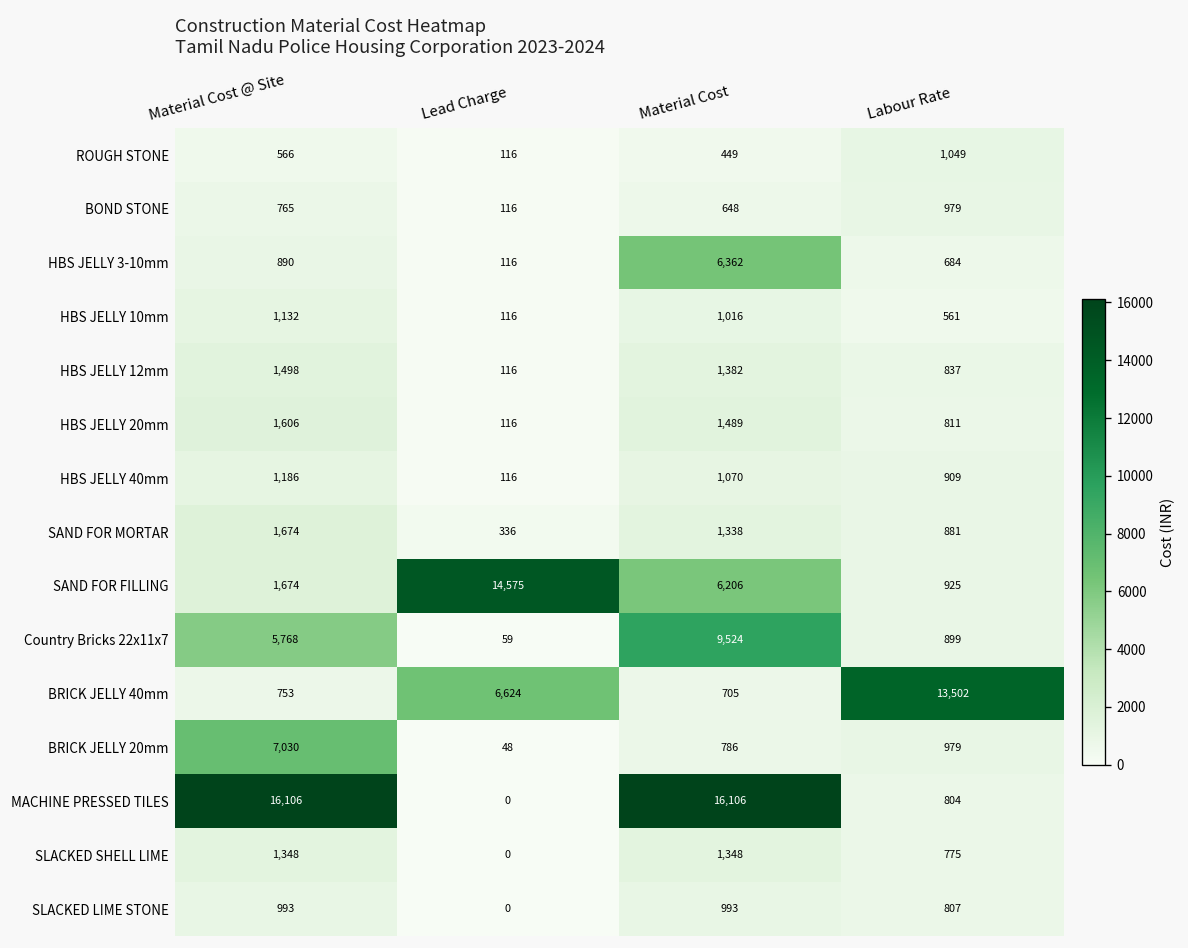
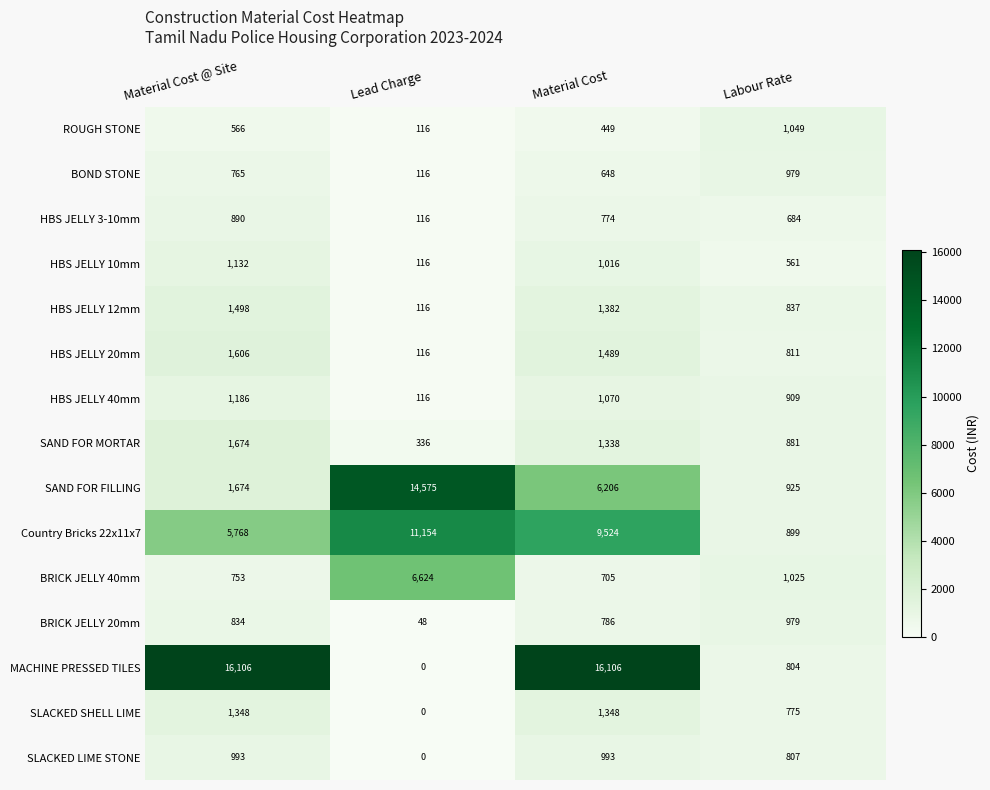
HBS JELLY 3-10mm, Material Cost: 6,362 -> 774
Country Bricks 22x11x7, Lead Charge: 59 -> 11,154
BRICK JELLY 40mm, Labour Rate: 13,502 -> 1,025
BRICK JELLY 20mm, Material Cost @ Site: 7,030 -> 834
